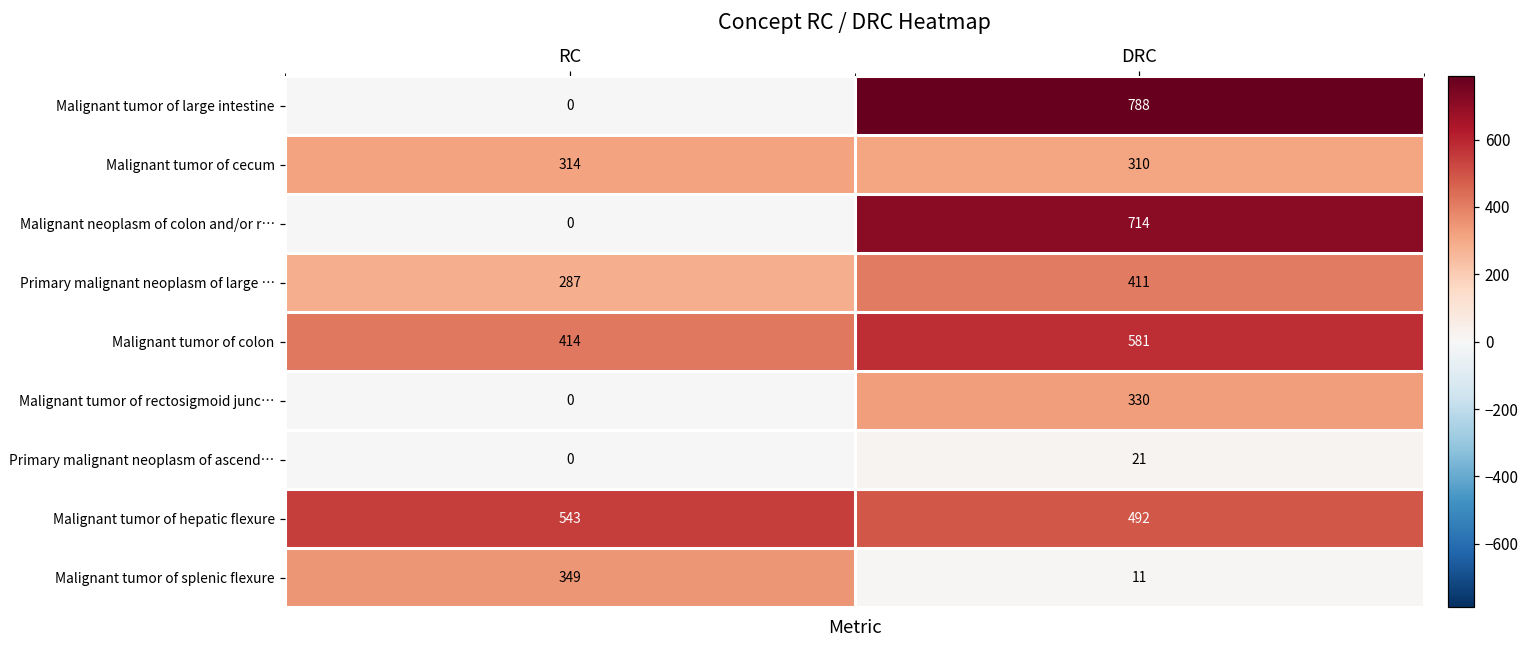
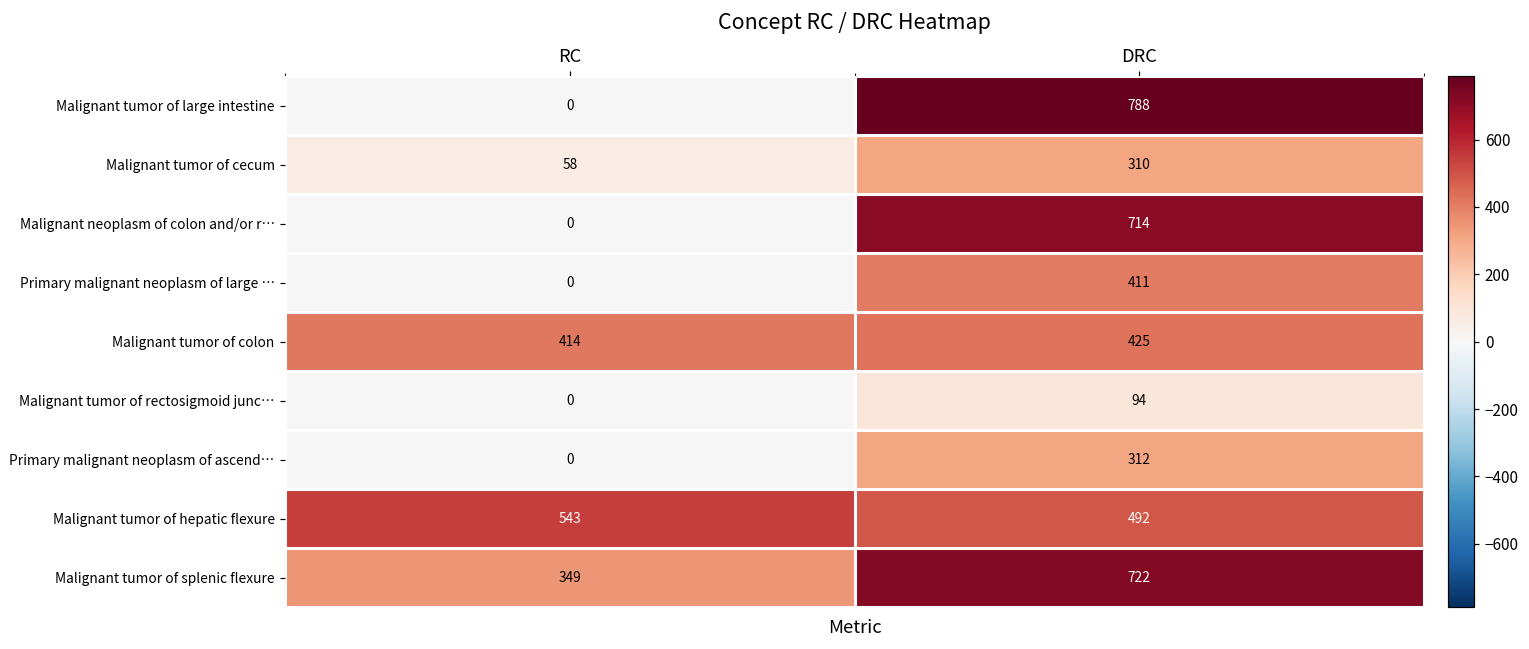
Malignant tumor of cecum, RC: 314 -> 58
Primary malignant neoplasm of large …, RC: 287 -> 0
Malignant tumor of colon, DRC: 581 -> 425
Malignant tumor of rectosigmoid junc…, DRC: 330 -> 94
Primary malignant neoplasm of ascend…, DRC: 21 -> 312
Malignant tumor of splenic flexure, DRC: 11 -> 722
